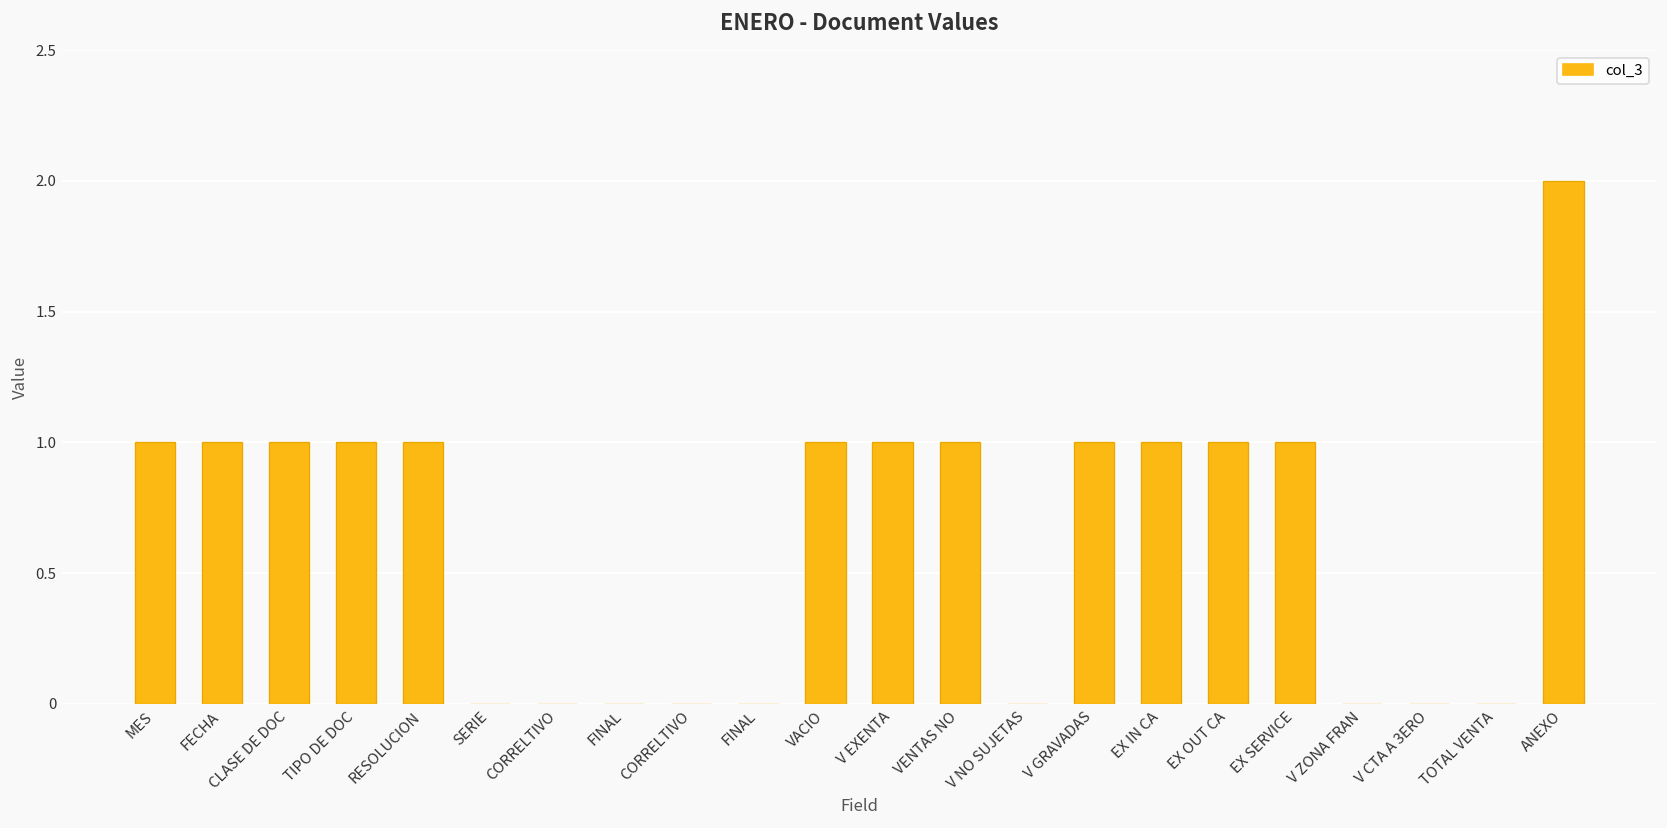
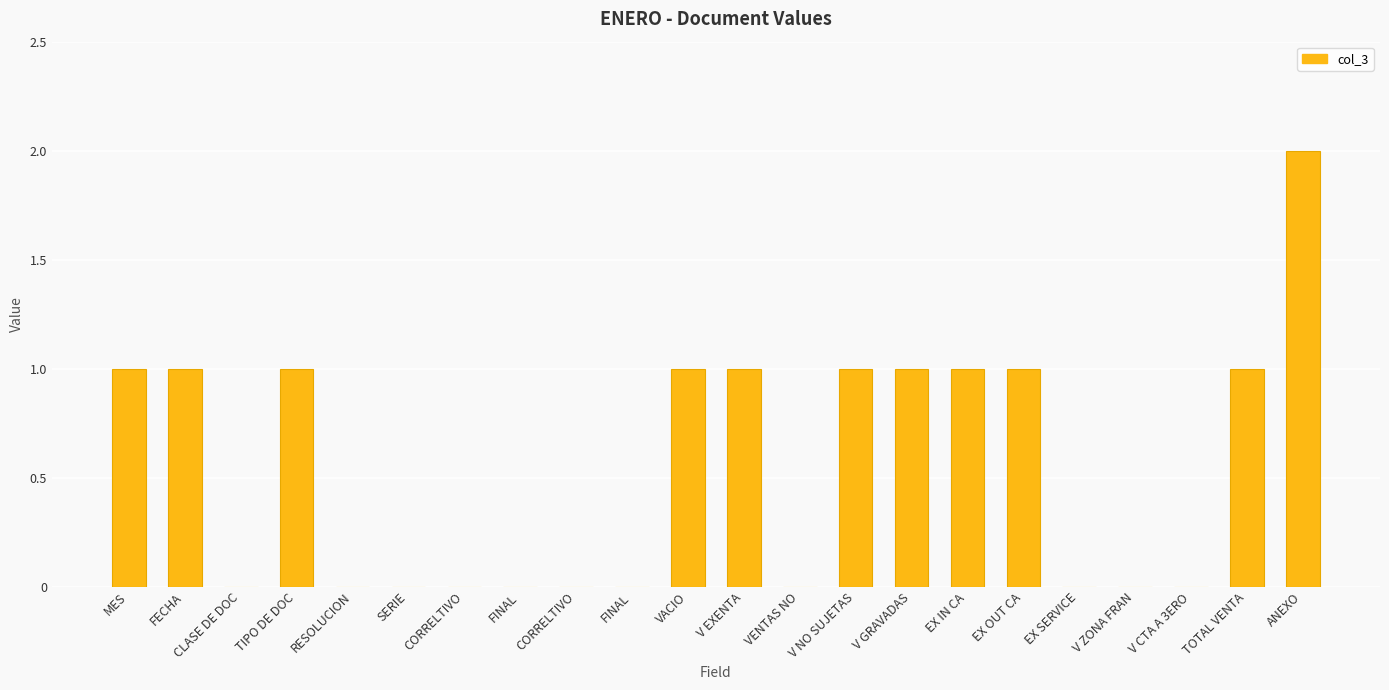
CLASE DE DOC: 1 -> 0
RESOLUCION: 1 -> 0
VENTAS NO: 1 -> 0
V NO SUJETAS: 0 -> 1
EX SERVICE: 1 -> 0
TOTAL VENTA: 0 -> 1
